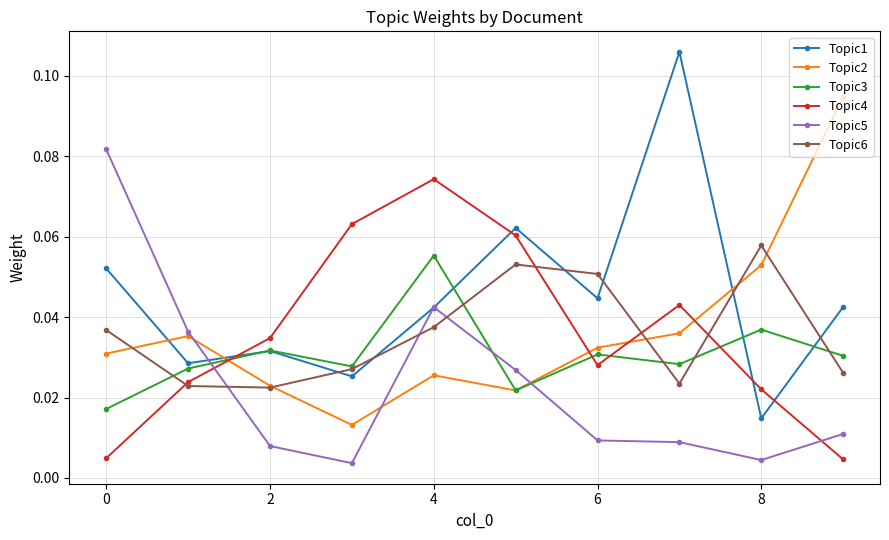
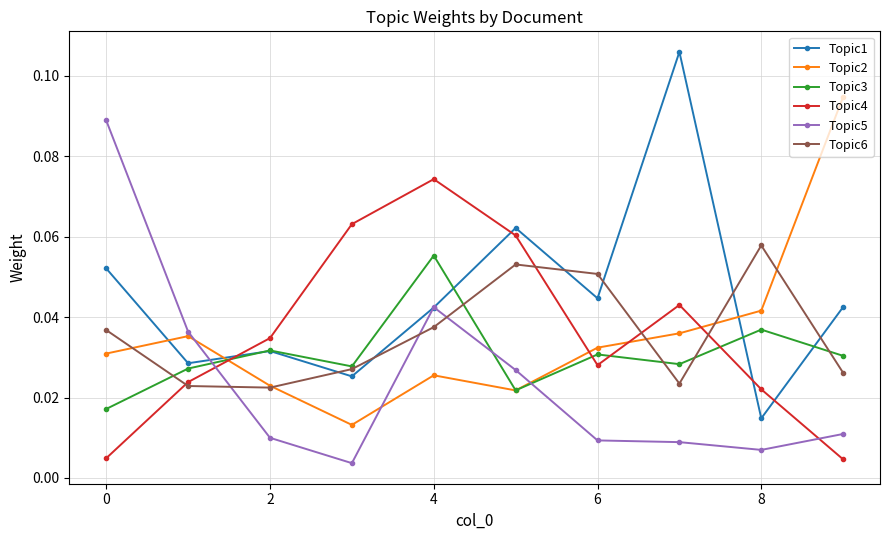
Topic5, 0: 0.082 -> 0.089
Topic5, 2: 0.008 -> 0.010
Topic2, 8: 0.053 -> 0.042
Topic5, 8: 0.004 -> 0.007
